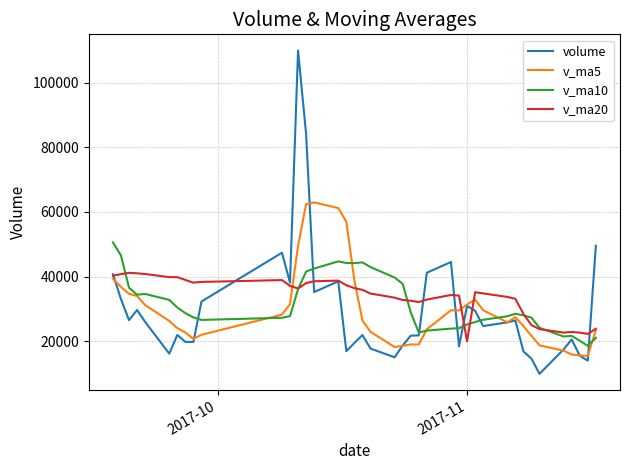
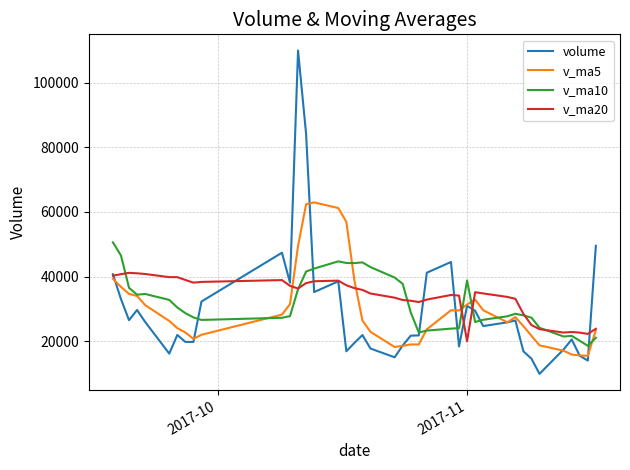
v_ma10, 2017-11: 25000 -> 39000
